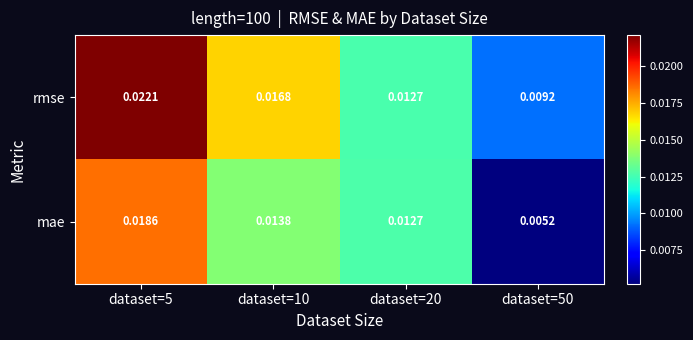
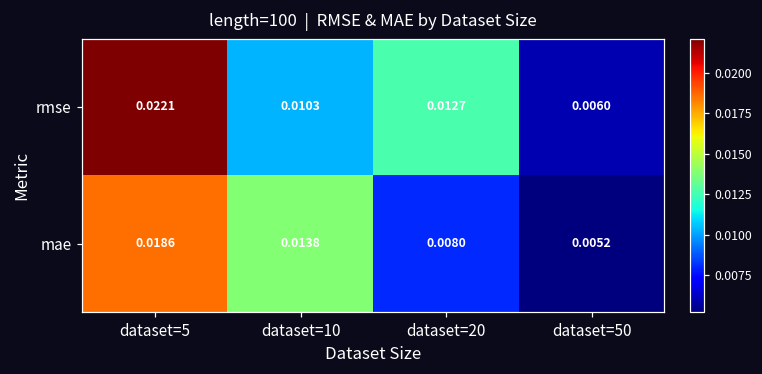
rmse, dataset=10: 0.0168 -> 0.0103
rmse, dataset=50: 0.0092 -> 0.0060
mae, dataset=20: 0.0127 -> 0.0080
